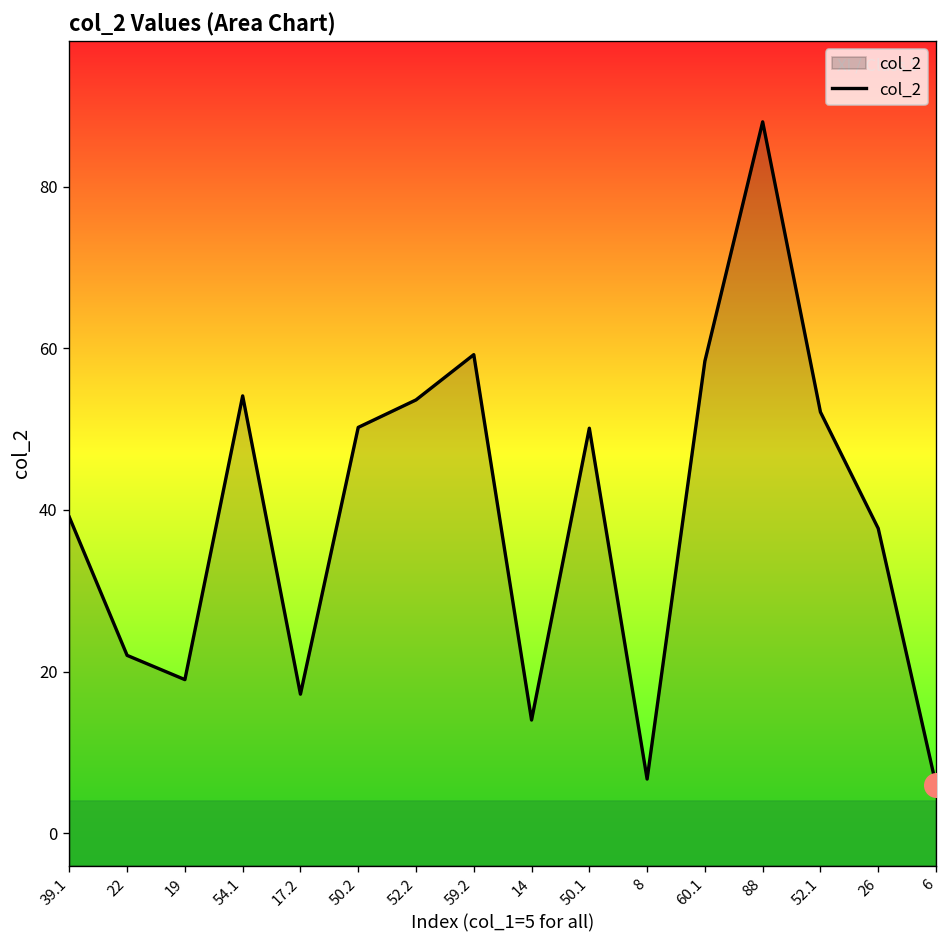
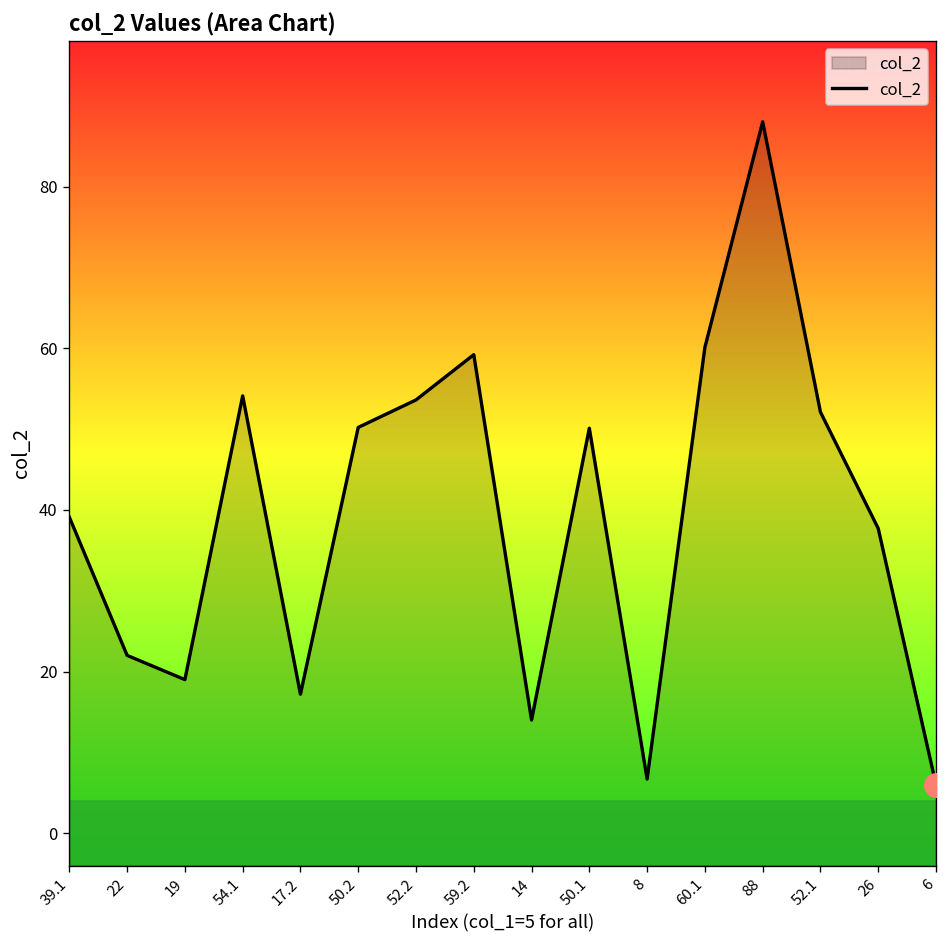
col_2, 60.1: 58 -> 60
